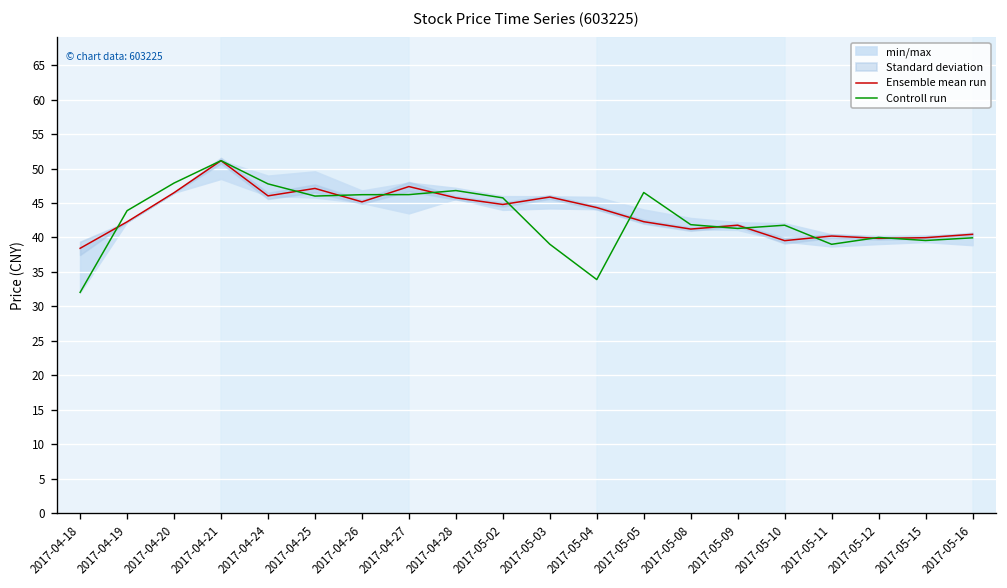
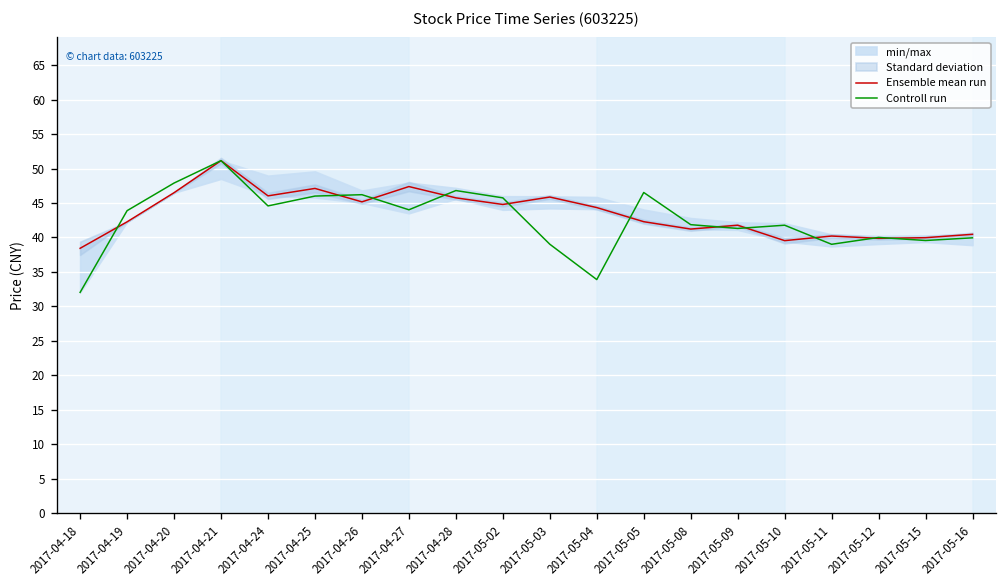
Controll run, 2017-04-24: 48 -> 45
Controll run, 2017-04-27: 46 -> 44
